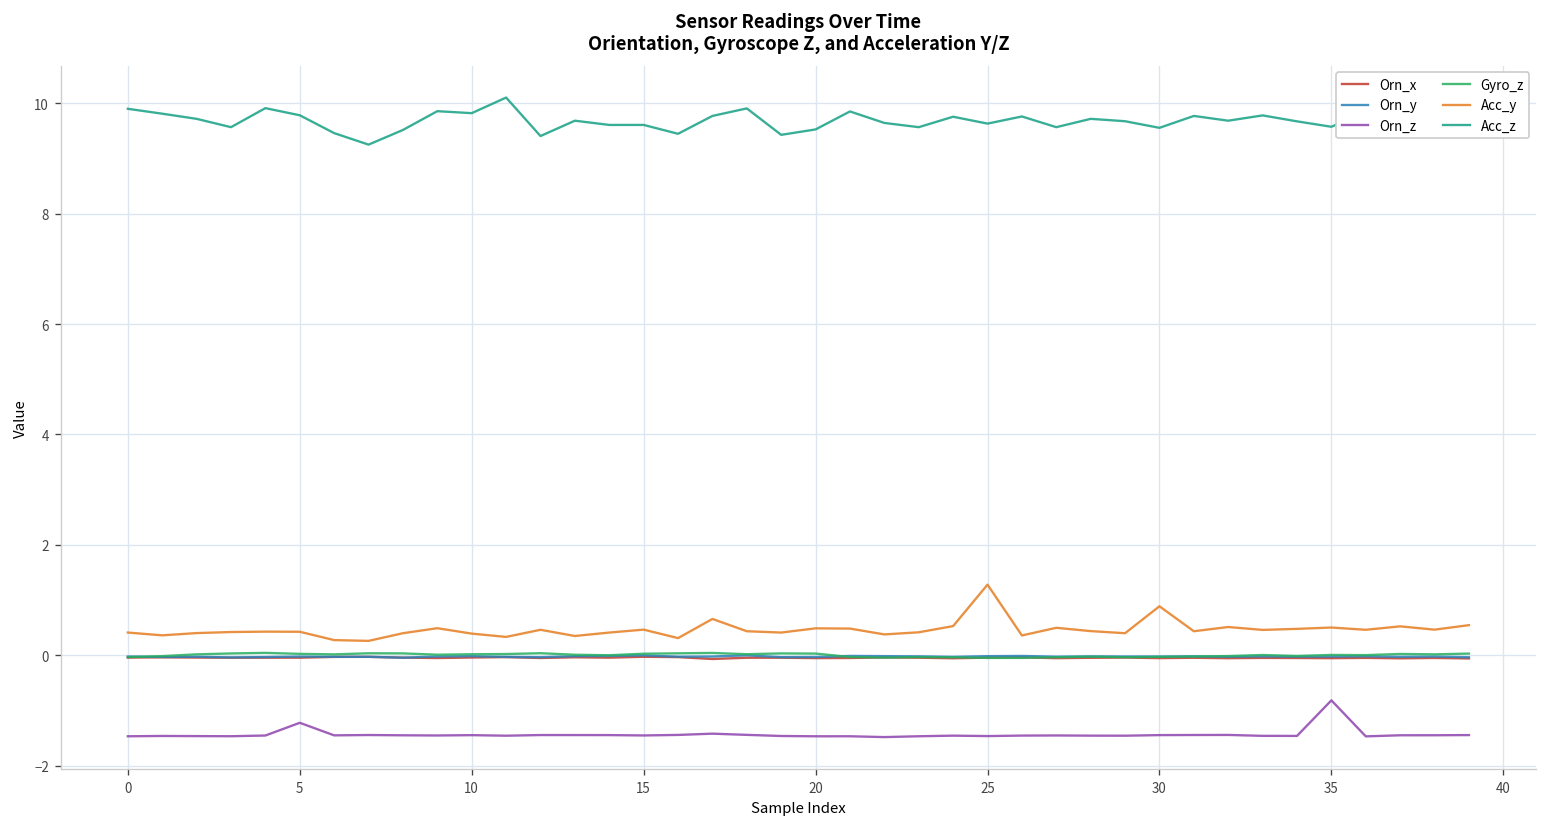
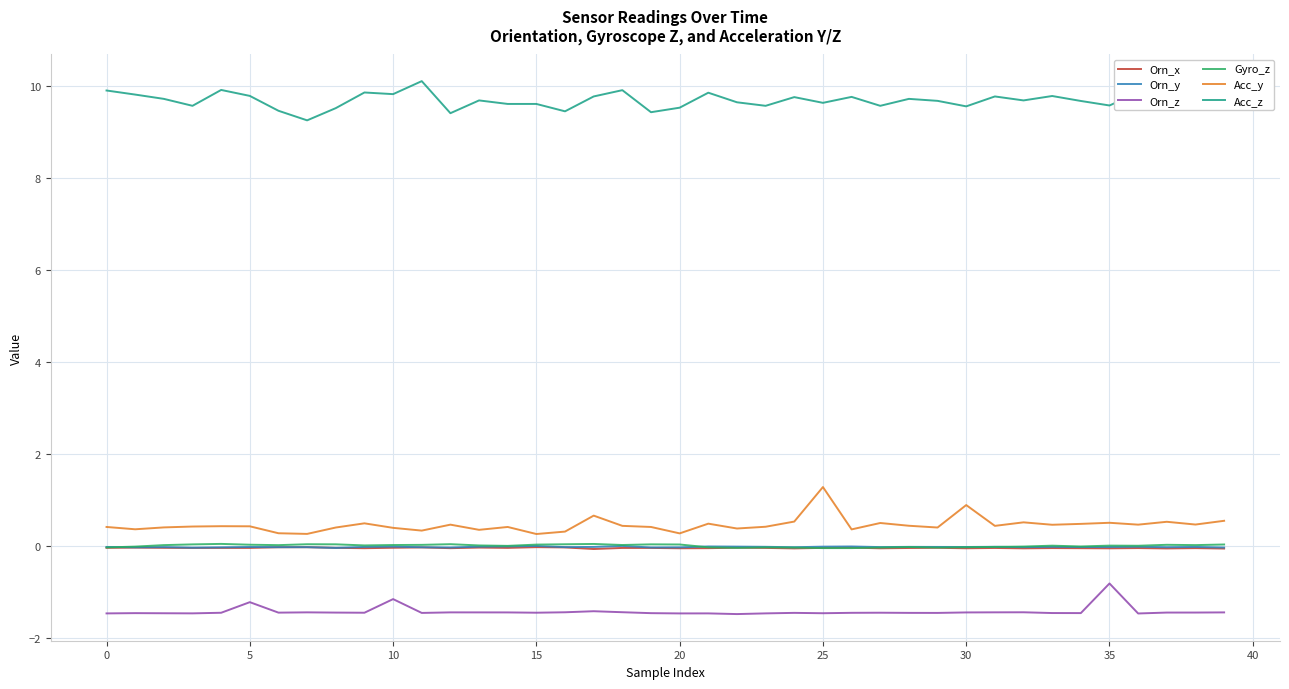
Orn_z, 10: -1.4 -> -1.2
Acc_y, 15: 0.5 -> 0.3
Acc_y, 20: 0.5 -> 0.3
